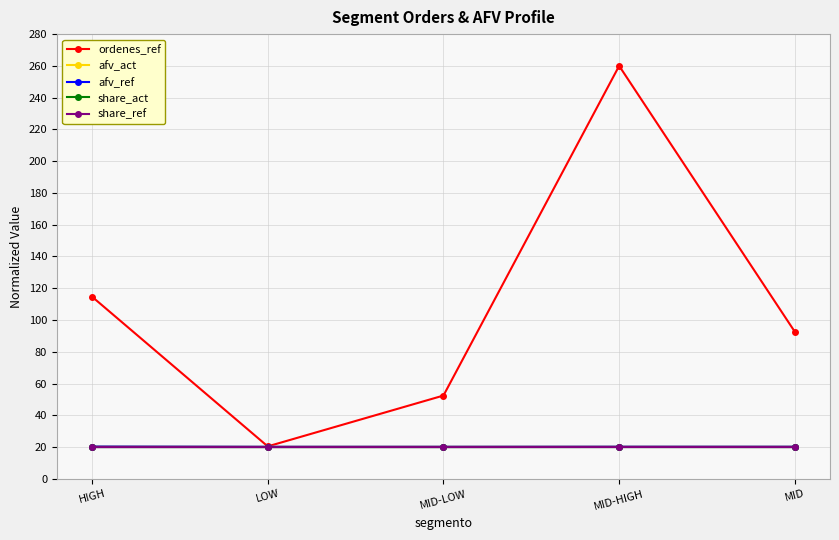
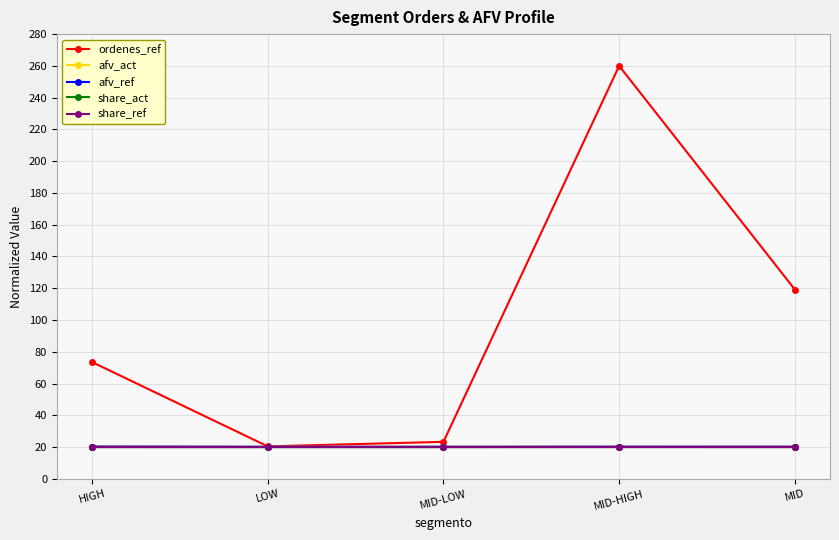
ordenes_ref, HIGH: 115 -> 74
ordenes_ref, MID-LOW: 52 -> 23
ordenes_ref, MID: 93 -> 119
